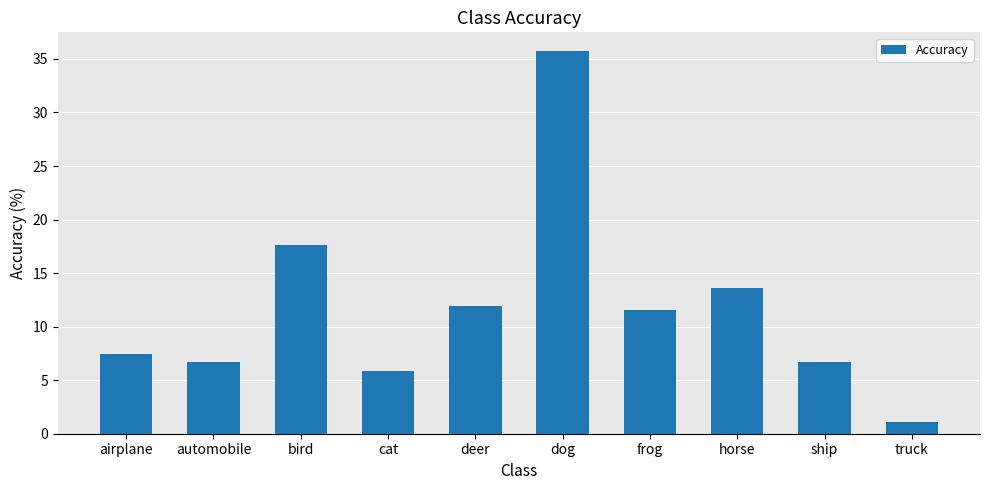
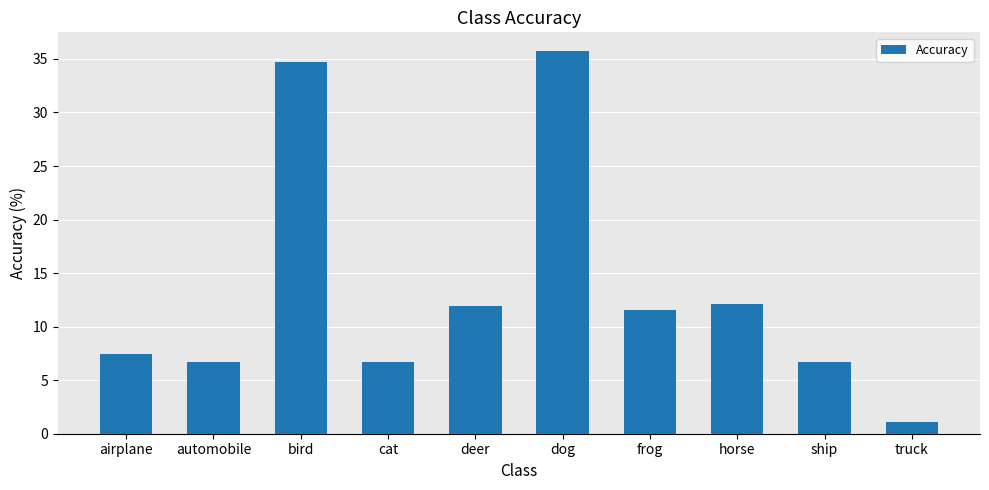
bird: 17.6 -> 34.7
cat: 5.9 -> 6.7
horse: 13.6 -> 12.1
